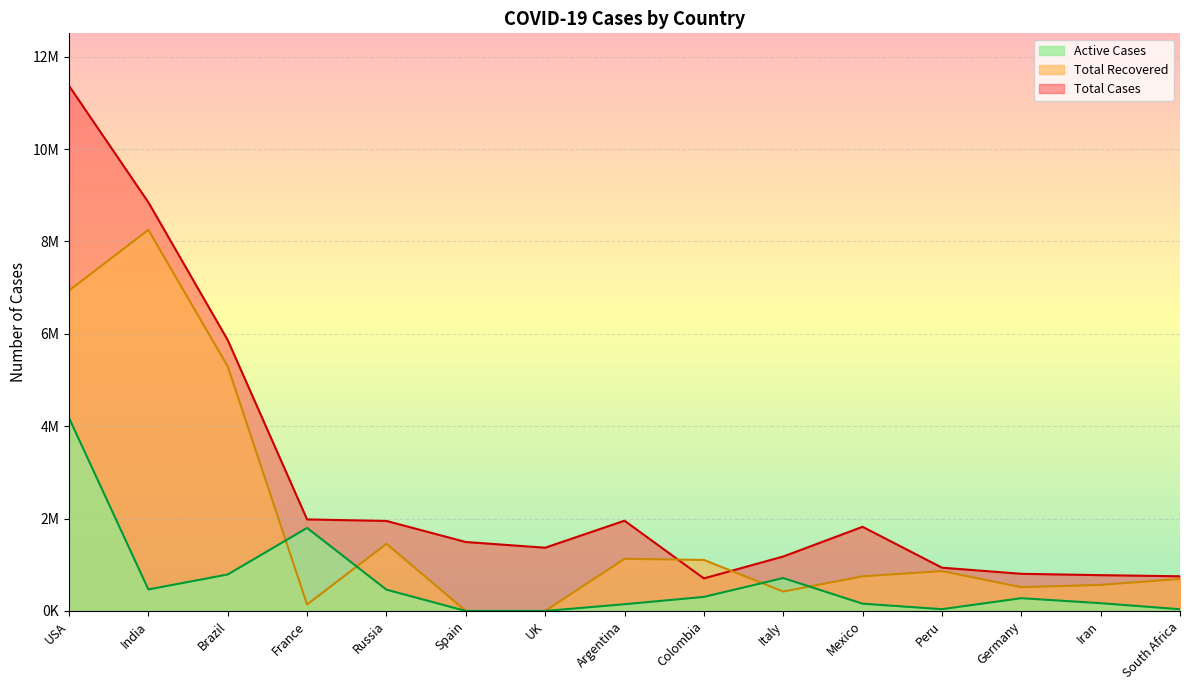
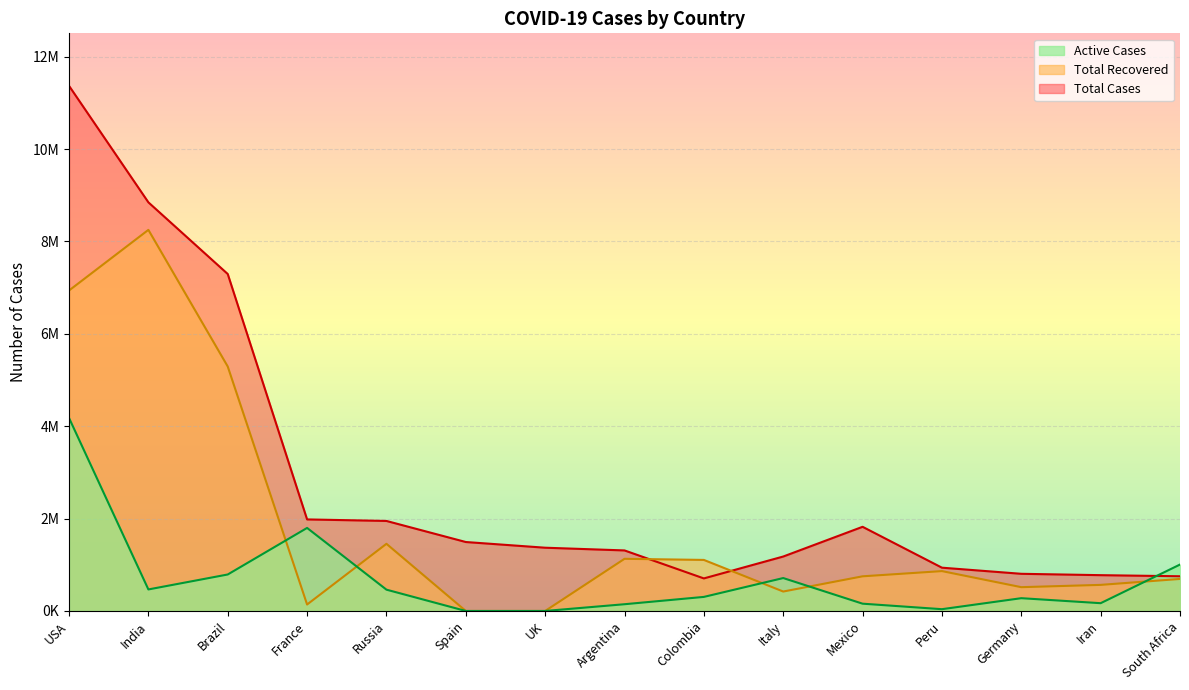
Total Cases, Brazil: 5900000 -> 7300000
Total Cases, Argentina: 2000000 -> 1300000
Active Cases, South Africa: 0 -> 1000000
